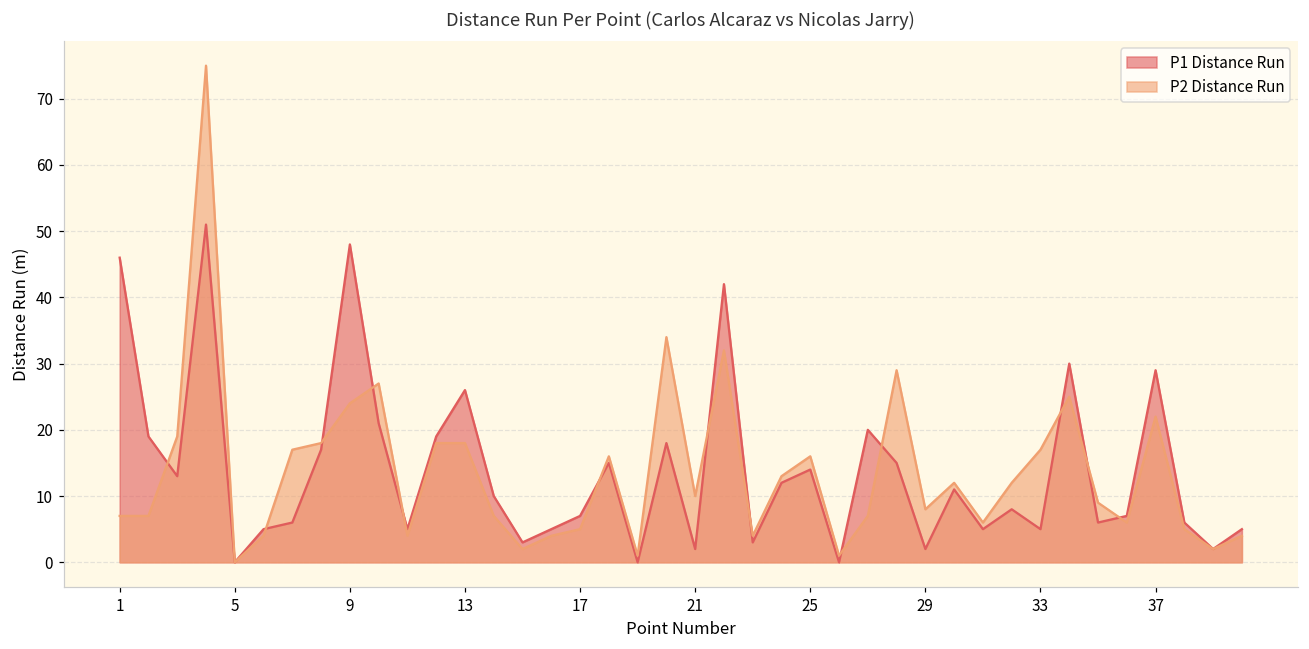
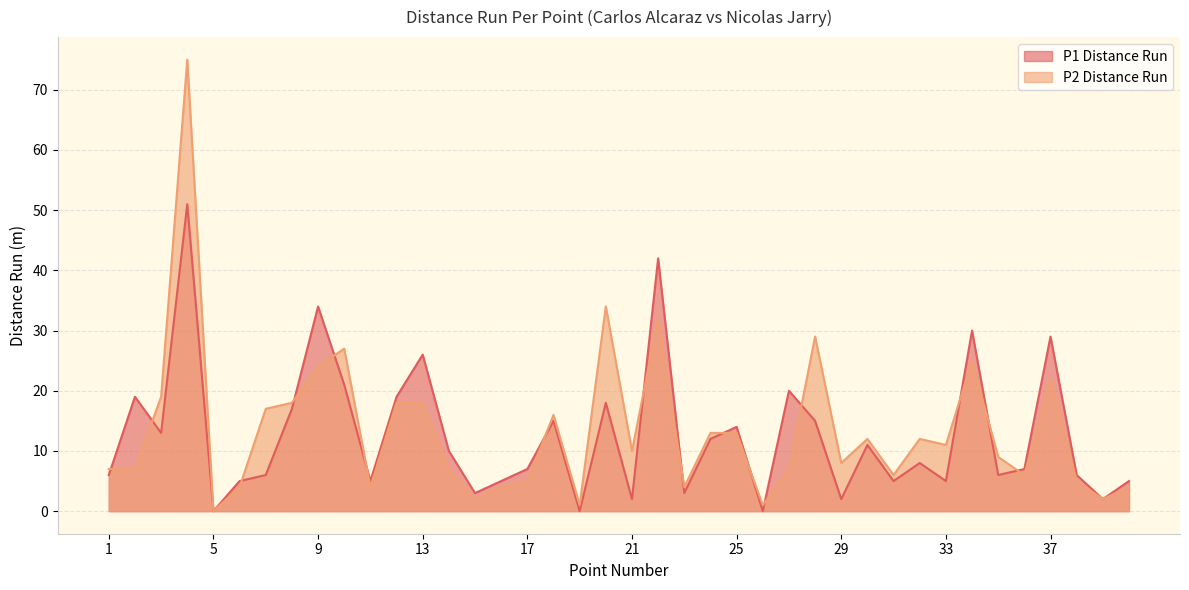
P1 Distance Run, 1: 46 -> 6
P1 Distance Run, 9: 48 -> 34
P2 Distance Run, 25: 16 -> 13
P2 Distance Run, 33: 17 -> 11
